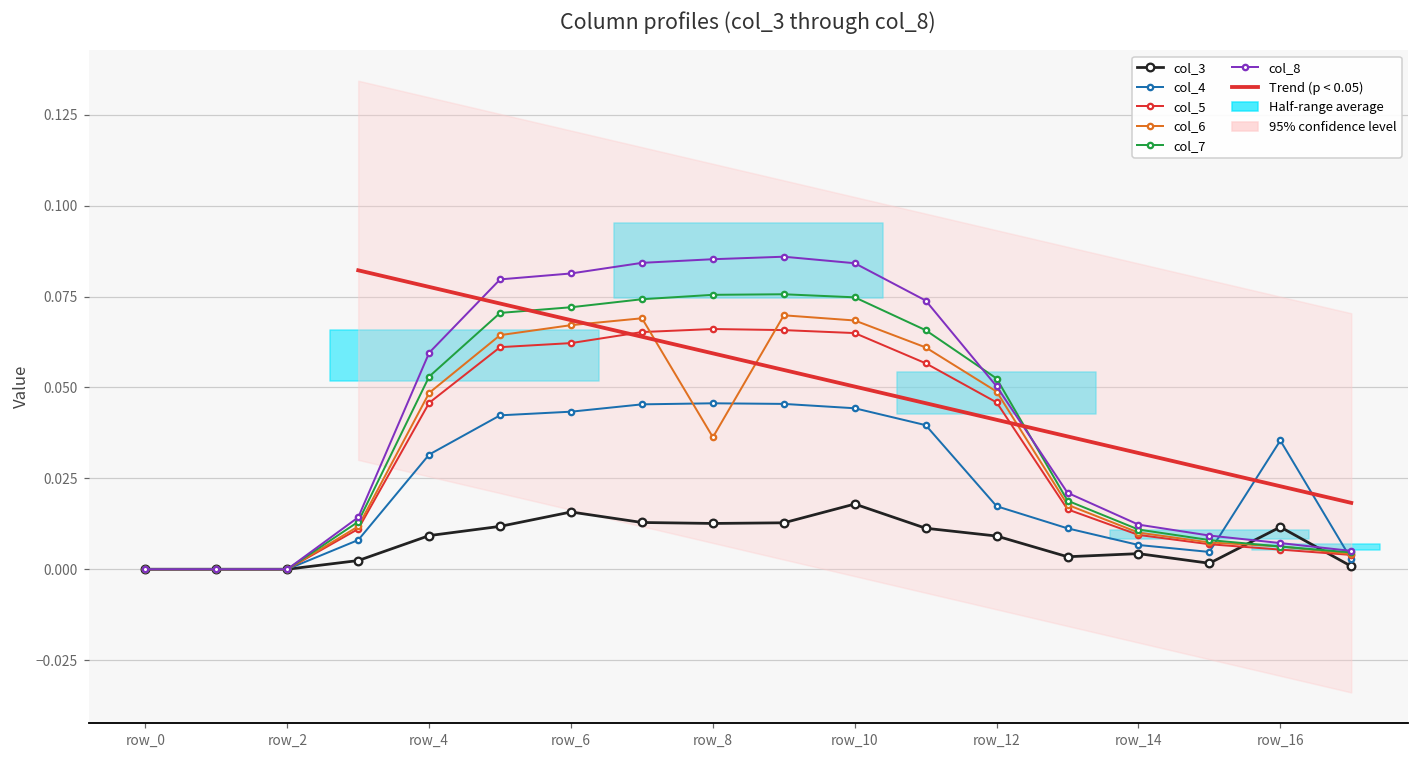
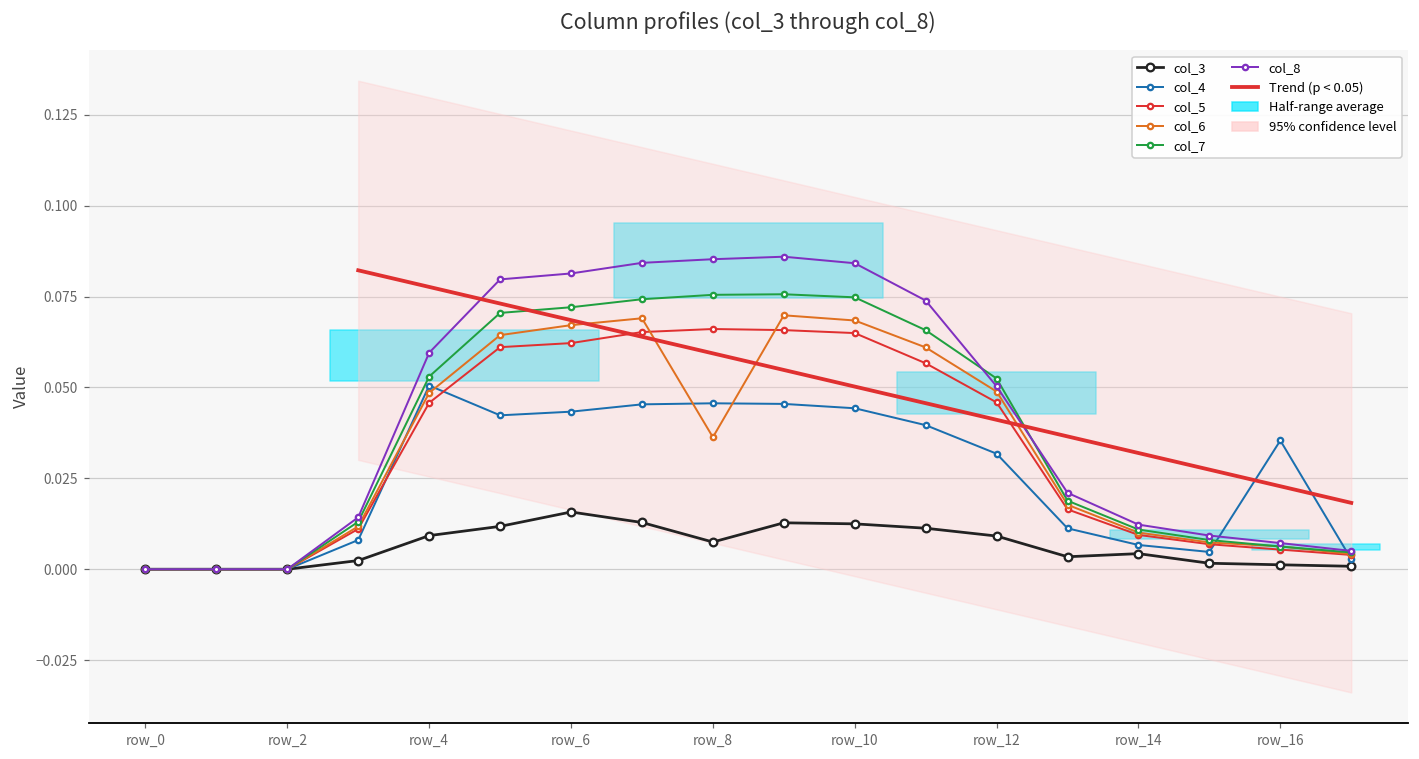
col_4, row_4: 0.032 -> 0.051
col_3, row_8: 0.013 -> 0.007
col_3, row_10: 0.018 -> 0.012
col_4, row_12: 0.017 -> 0.032
col_3, row_16: 0.012 -> 0.001
